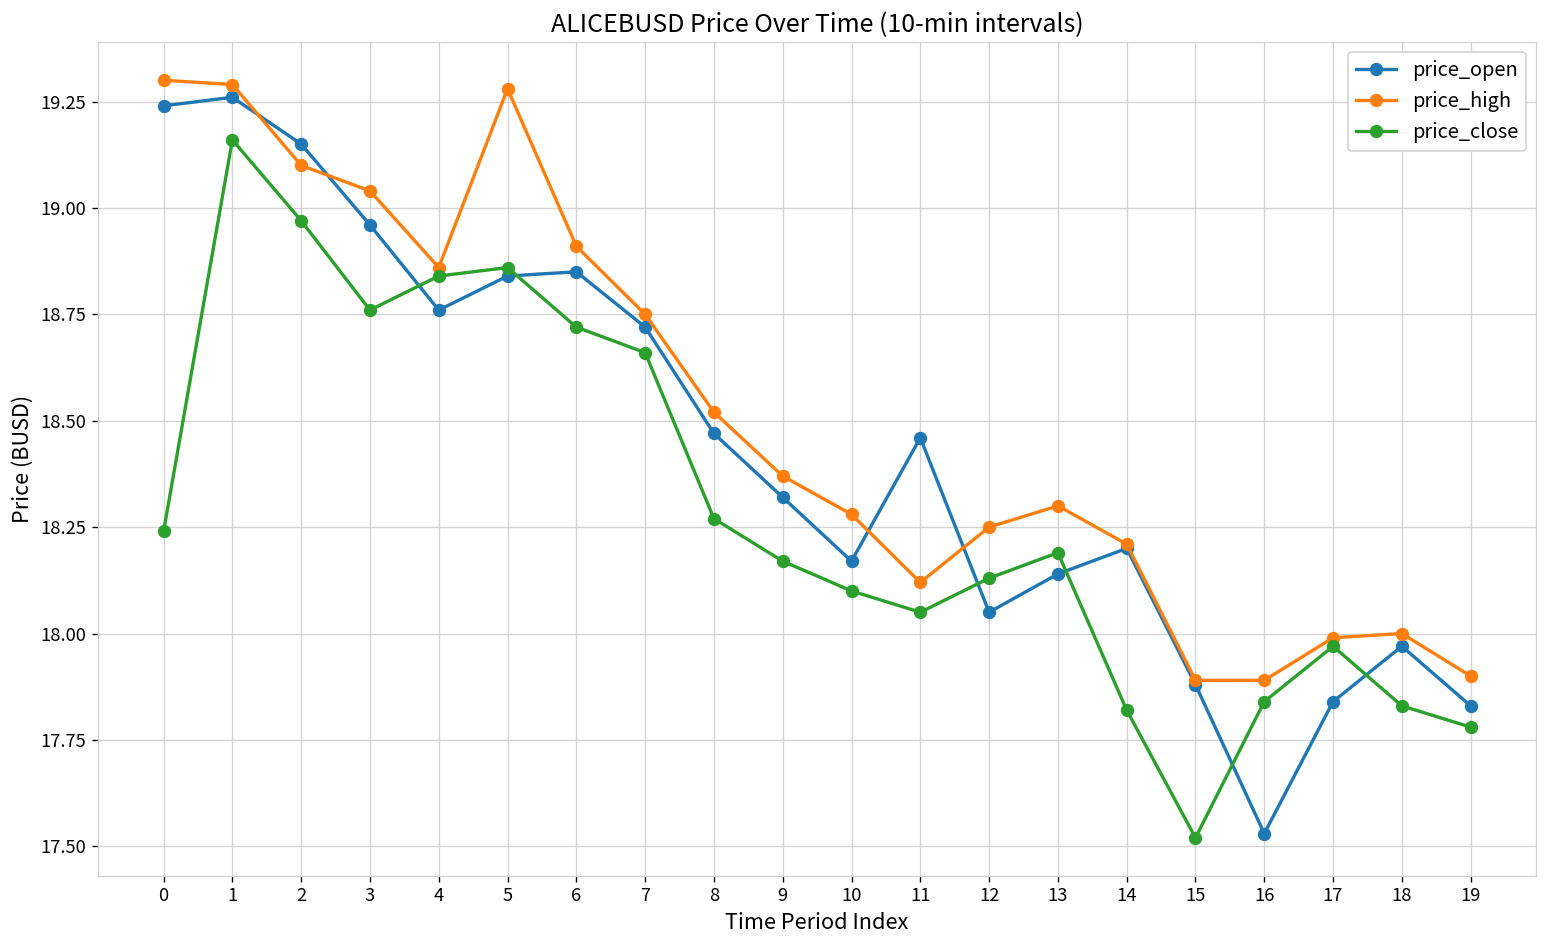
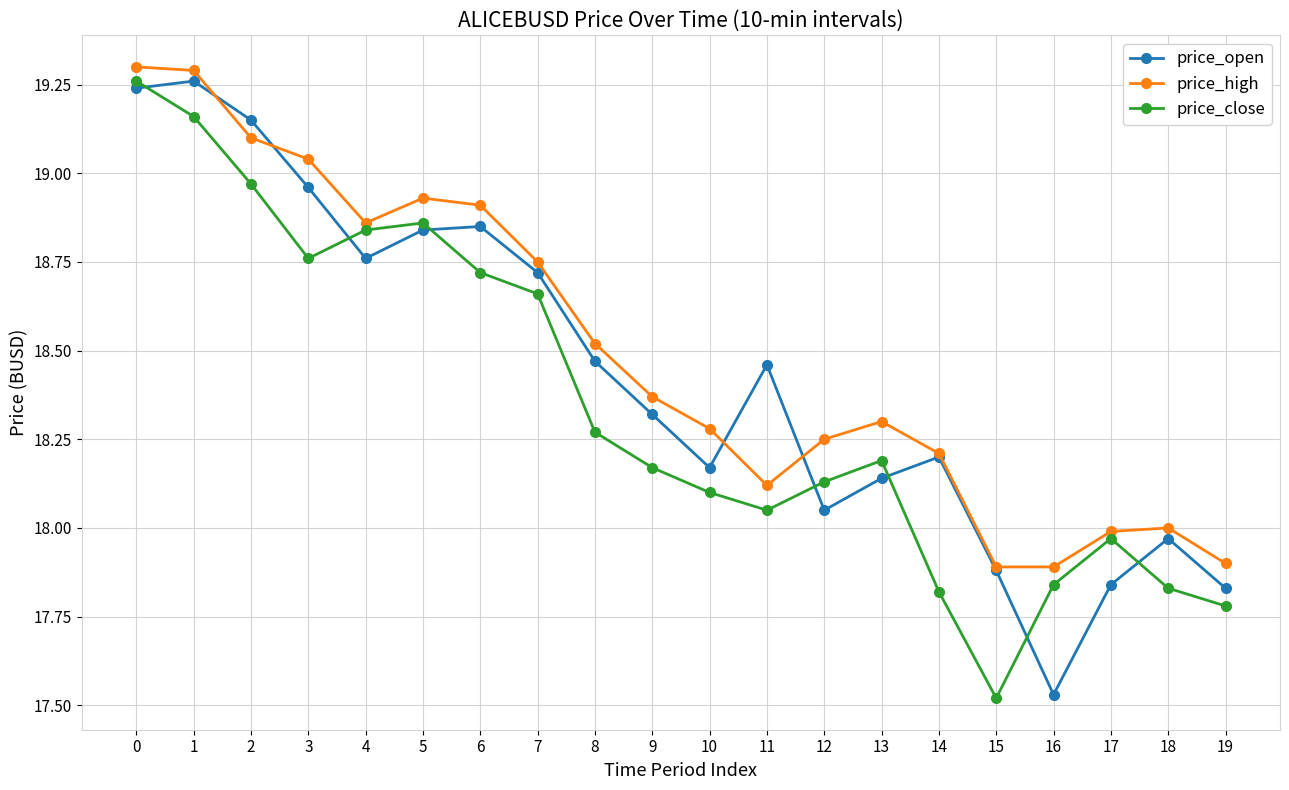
price_close, 0: 18.24 -> 19.26
price_high, 5: 19.28 -> 18.93
